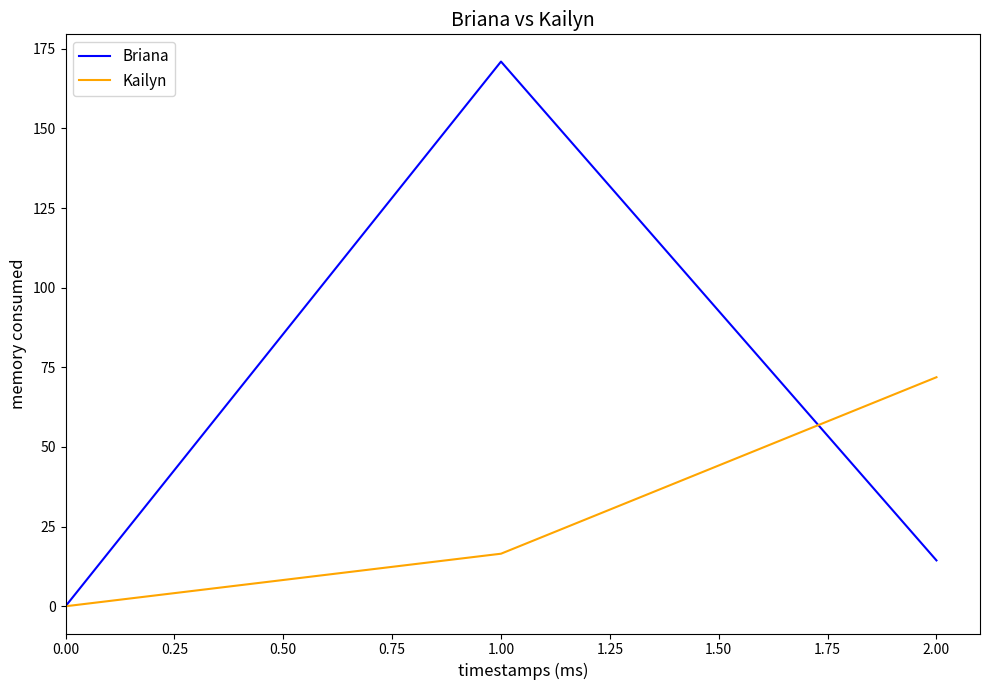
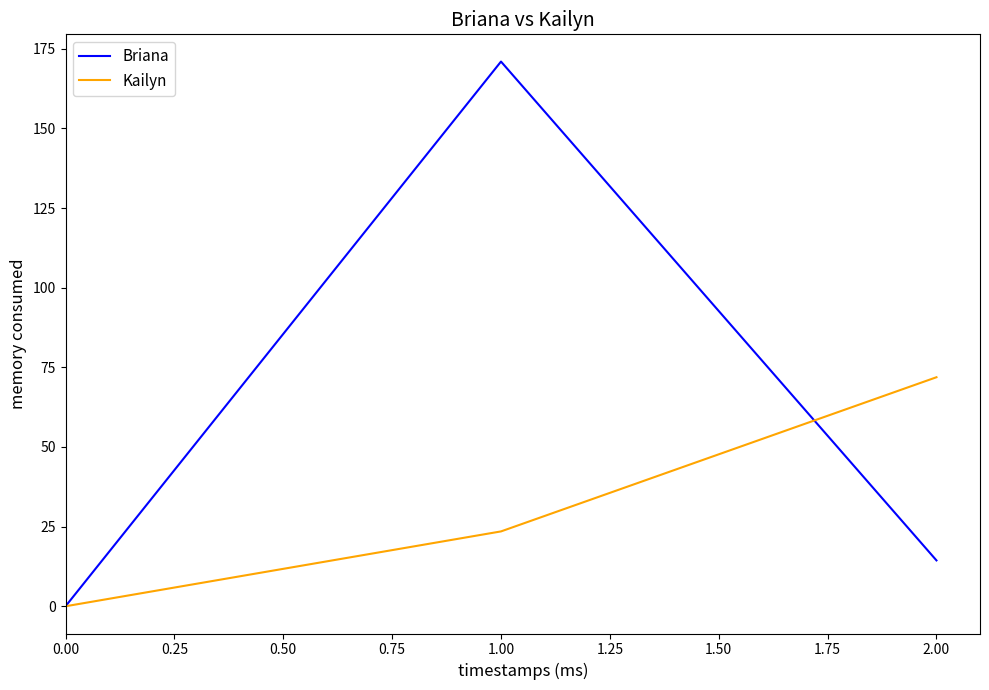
Kailyn, 1.00: 17 -> 24
